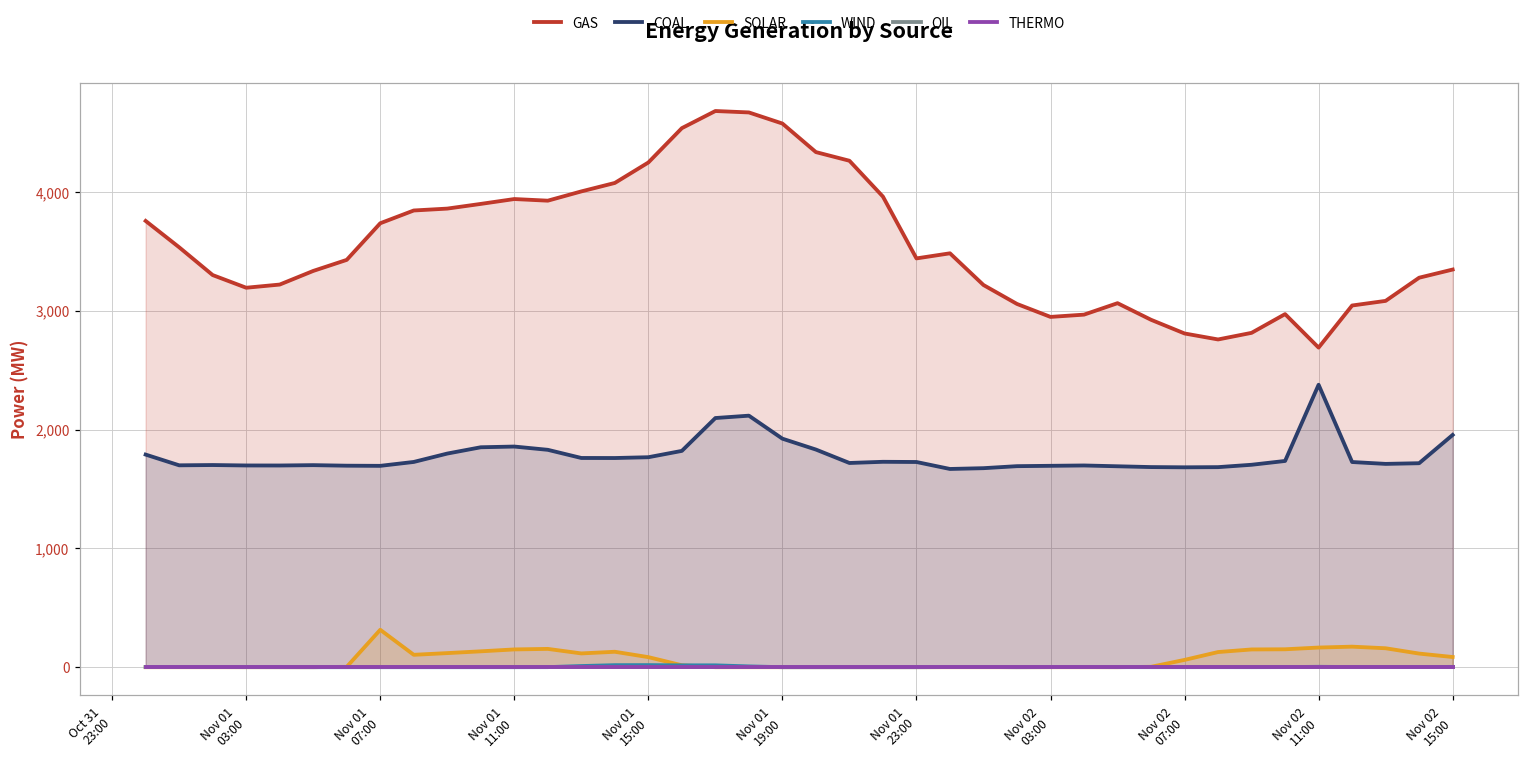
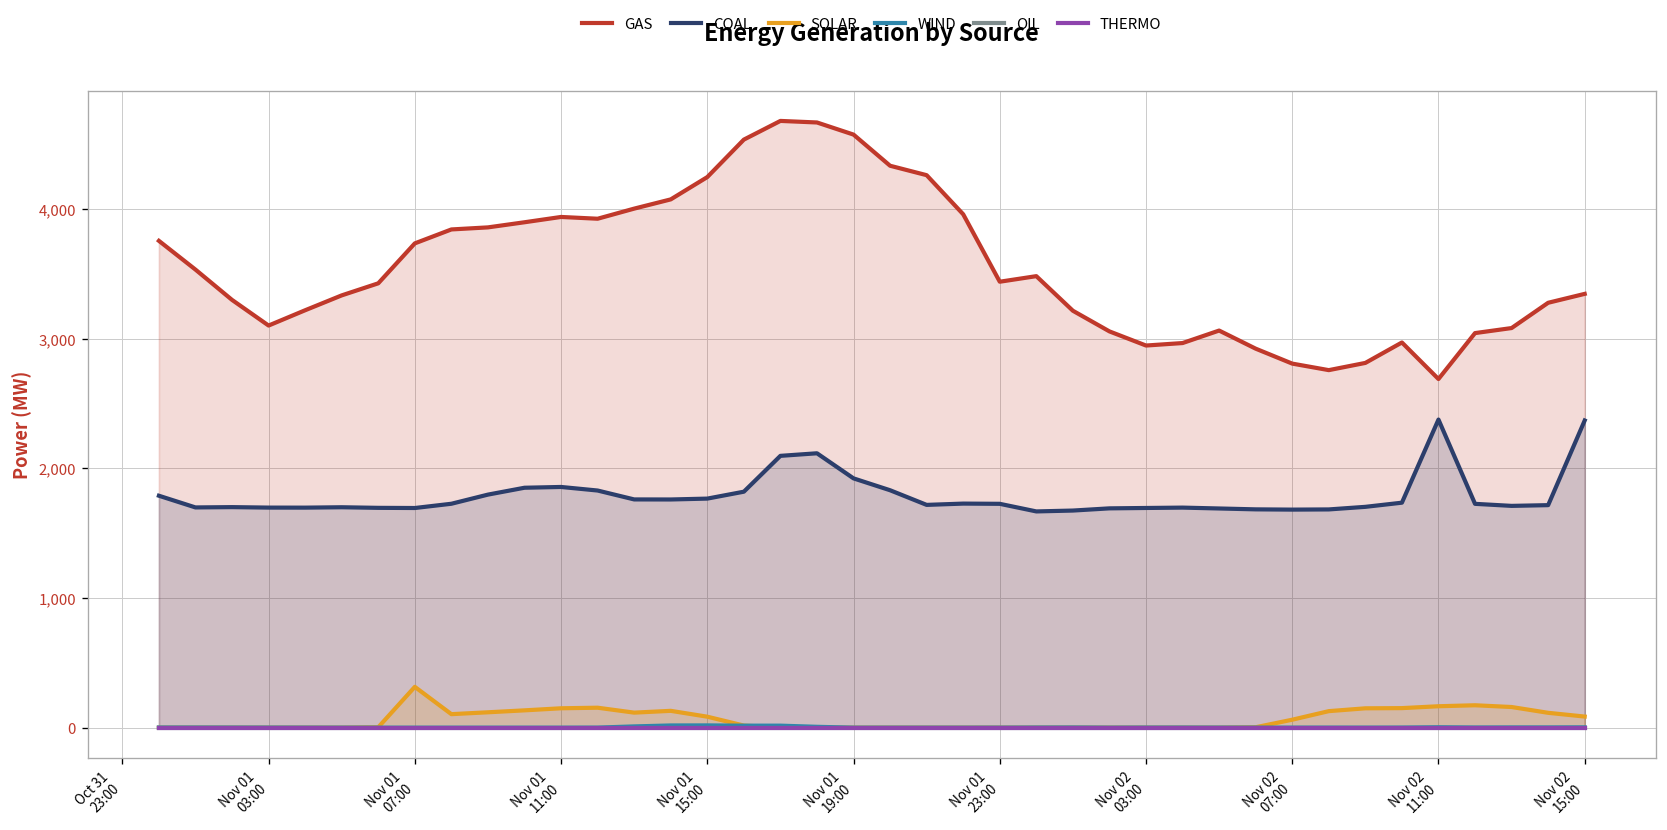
GAS, Nov 01 03:00: 3,190 -> 3,100
COAL, Nov 02 15:00: 1,960 -> 2,370
